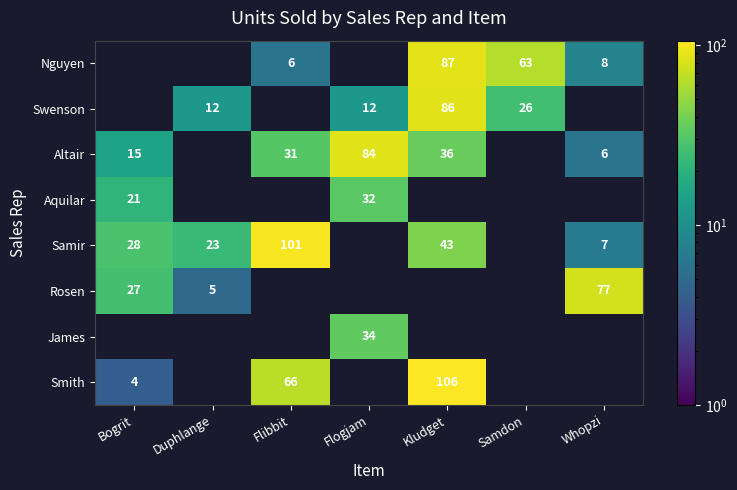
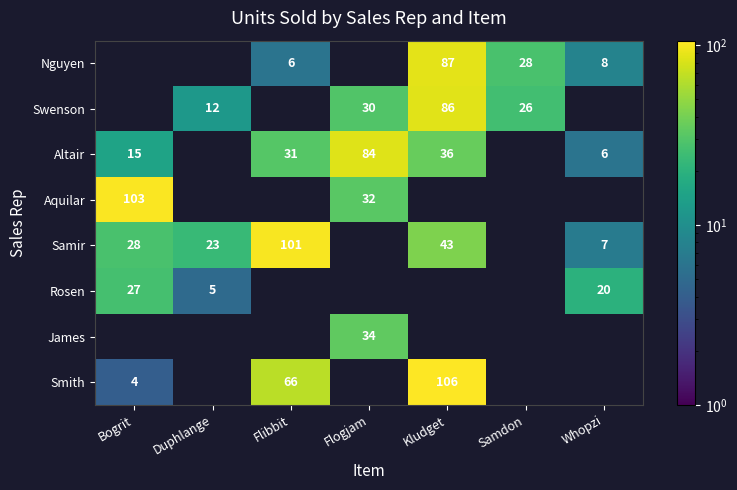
Nguyen, Samdon: 63 -> 28
Swenson, Flogjam: 12 -> 30
Aquilar, Bogrit: 21 -> 103
Rosen, Whopzi: 77 -> 20
